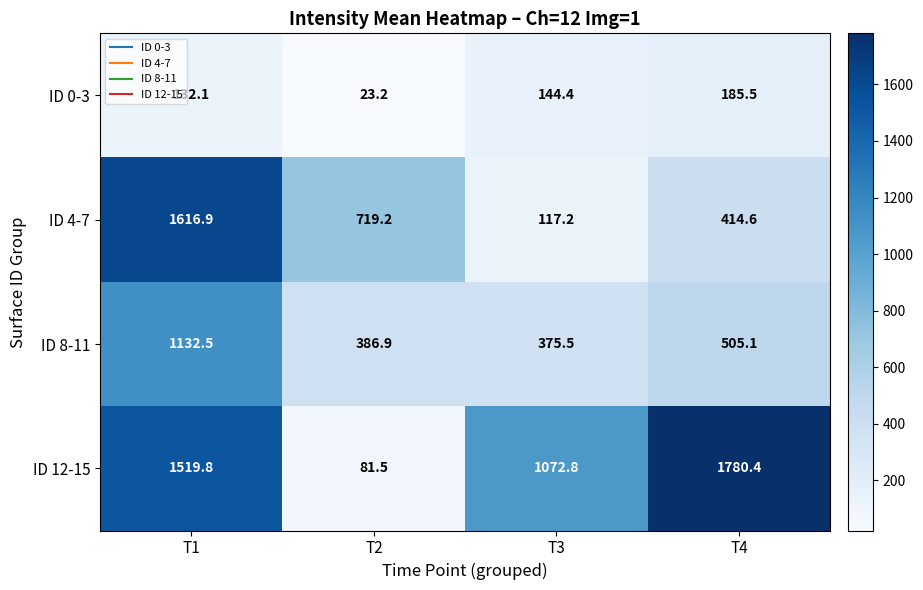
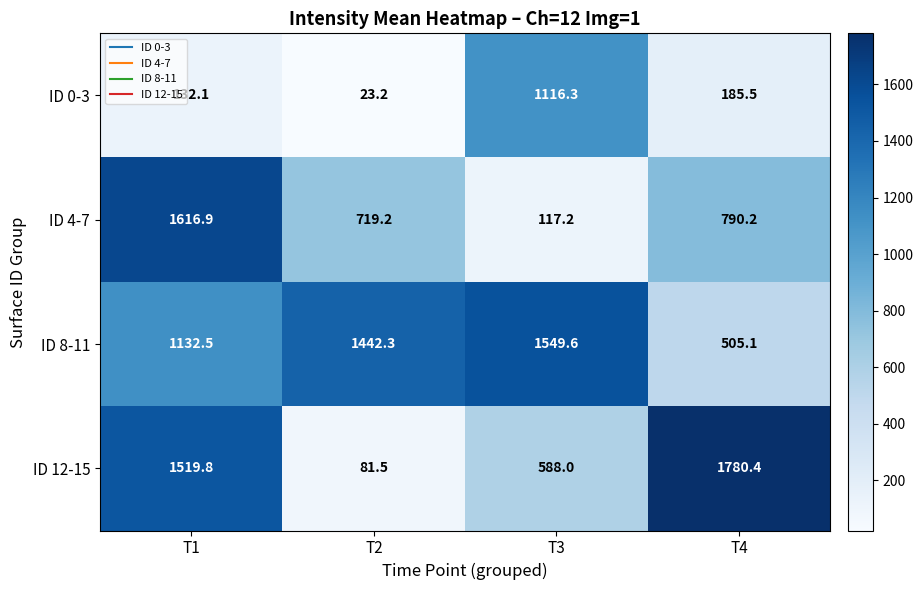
ID 0-3, T3: 144.4 -> 1116.3
ID 4-7, T4: 414.6 -> 790.2
ID 8-11, T2: 386.9 -> 1442.3
ID 8-11, T3: 375.5 -> 1549.6
ID 12-15, T3: 1072.8 -> 588.0
